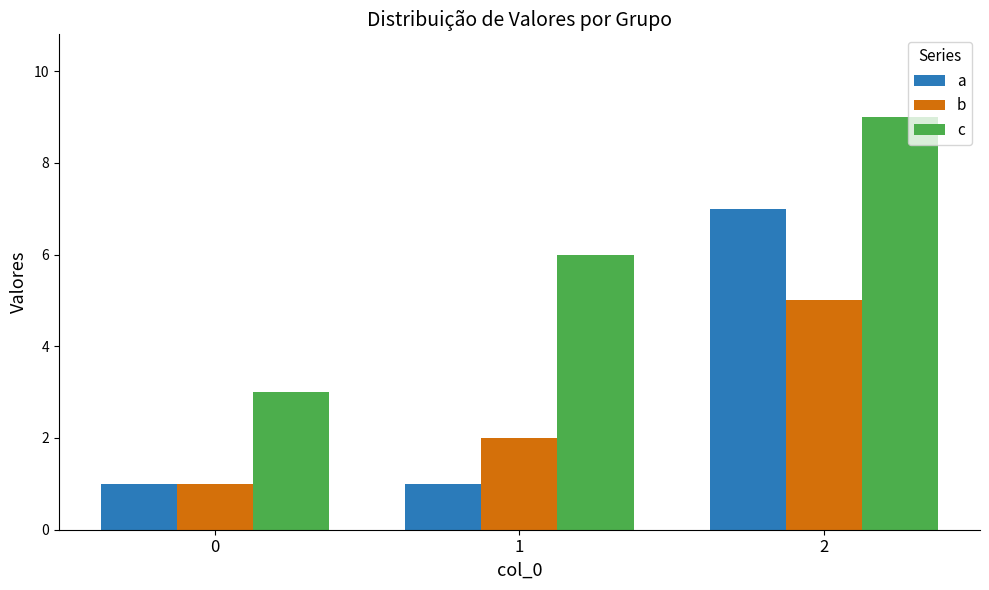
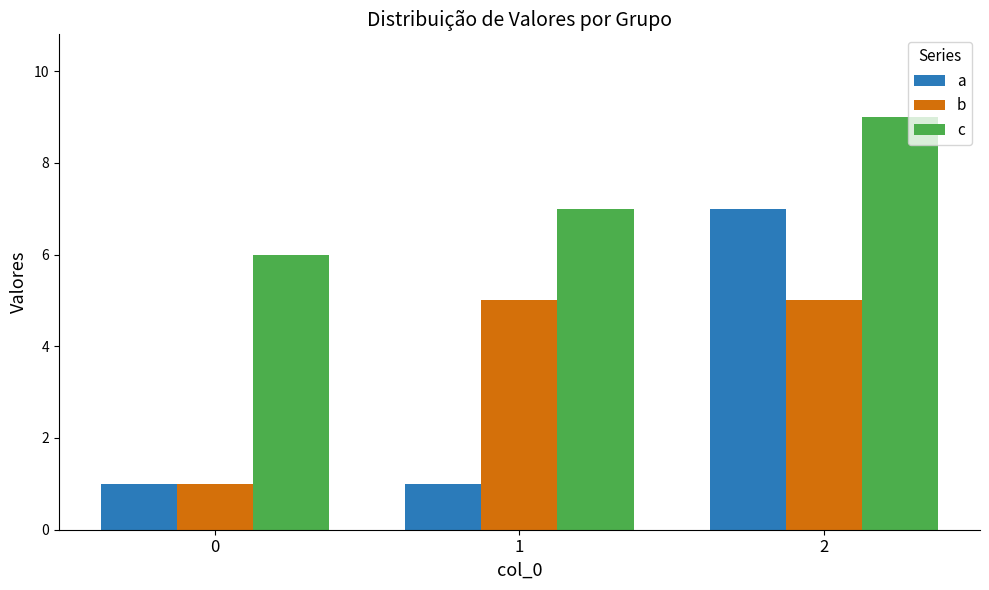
c, 0: 3 -> 6
b, 1: 2 -> 5
c, 1: 6 -> 7
